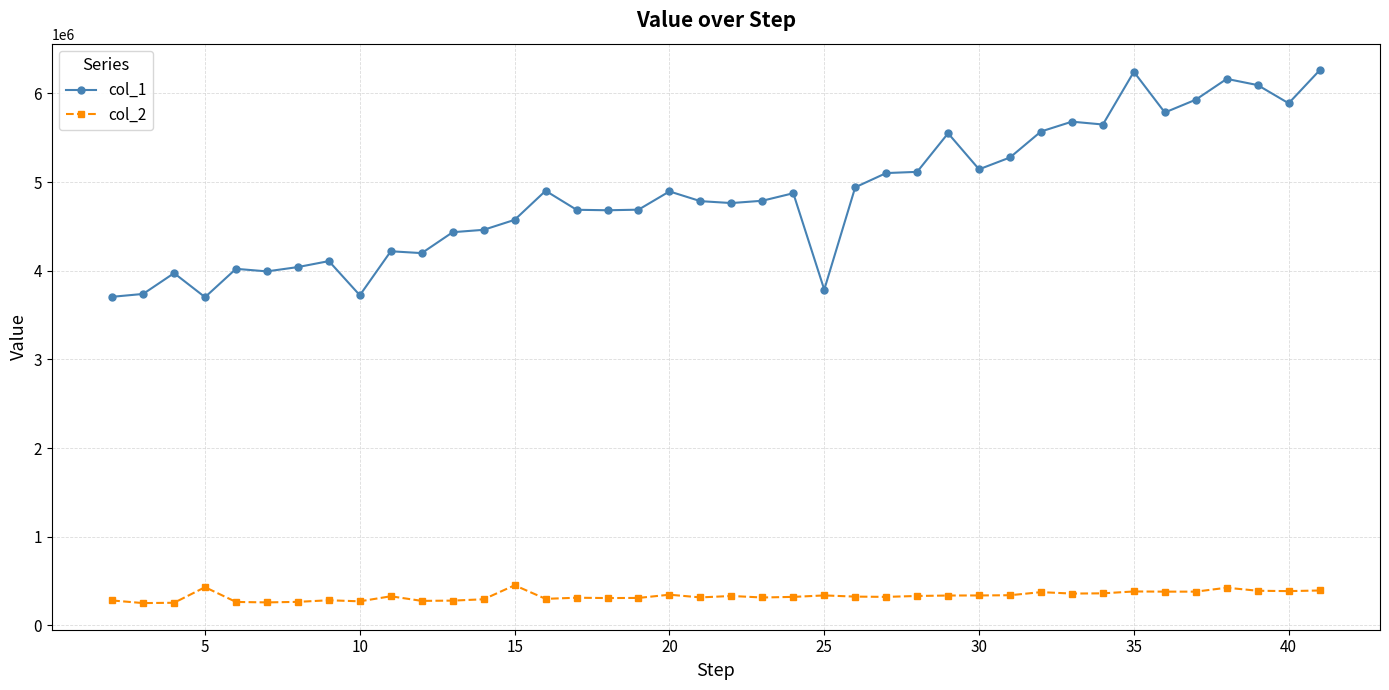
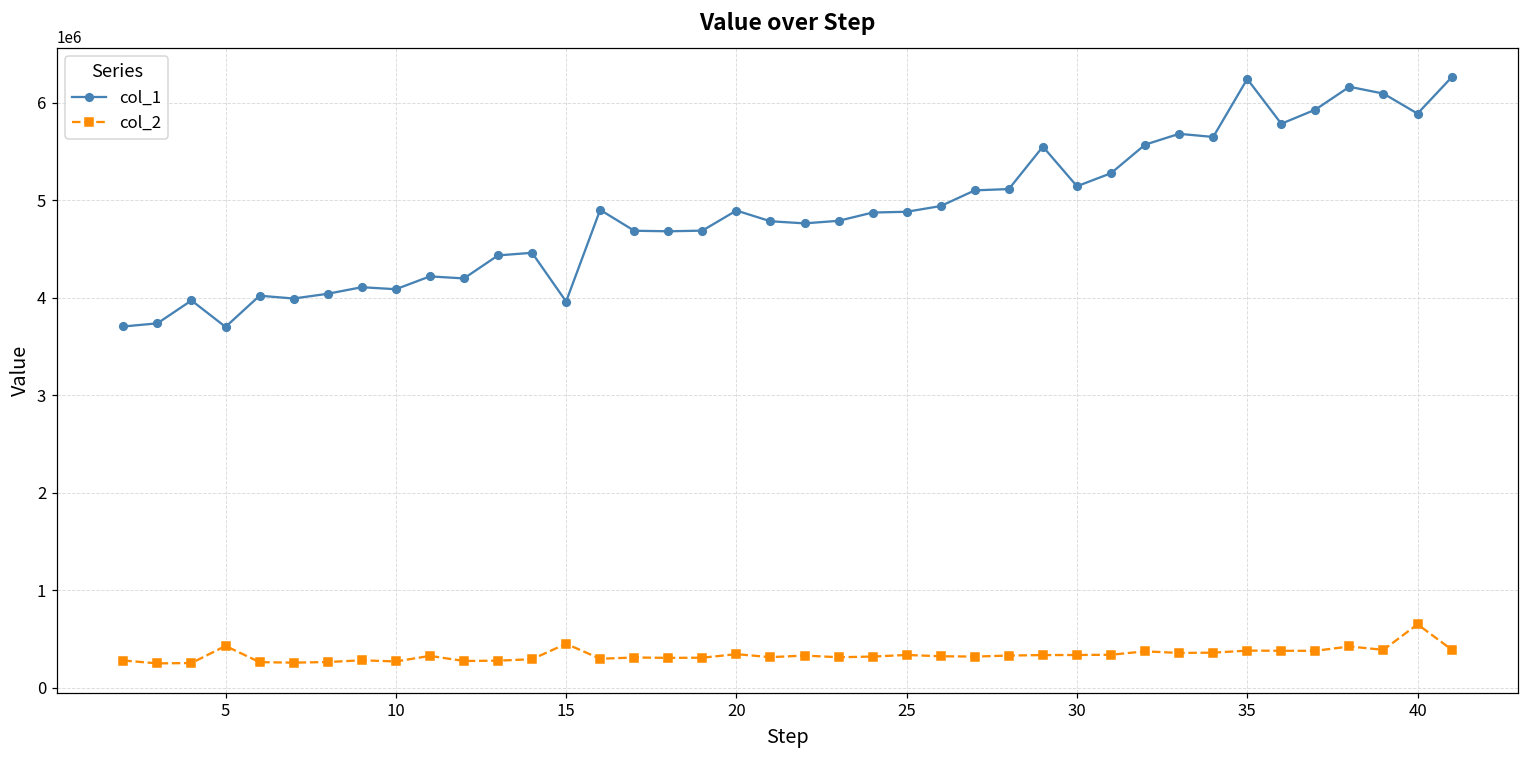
col_1, 10: 3700000 -> 4100000
col_1, 15: 4600000 -> 4000000
col_1, 25: 3800000 -> 4900000
col_2, 40: 400000 -> 700000
